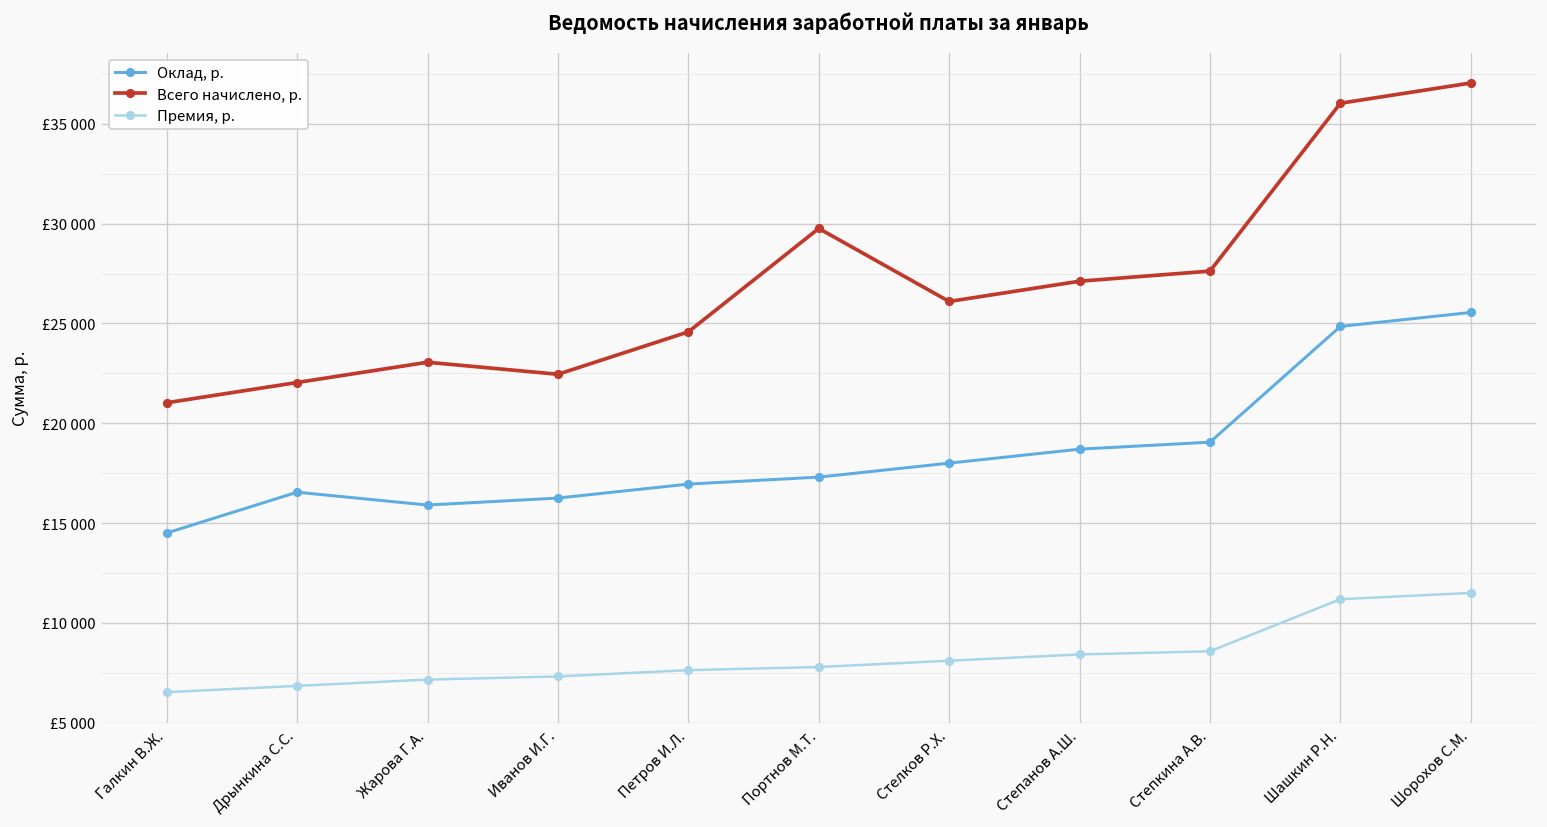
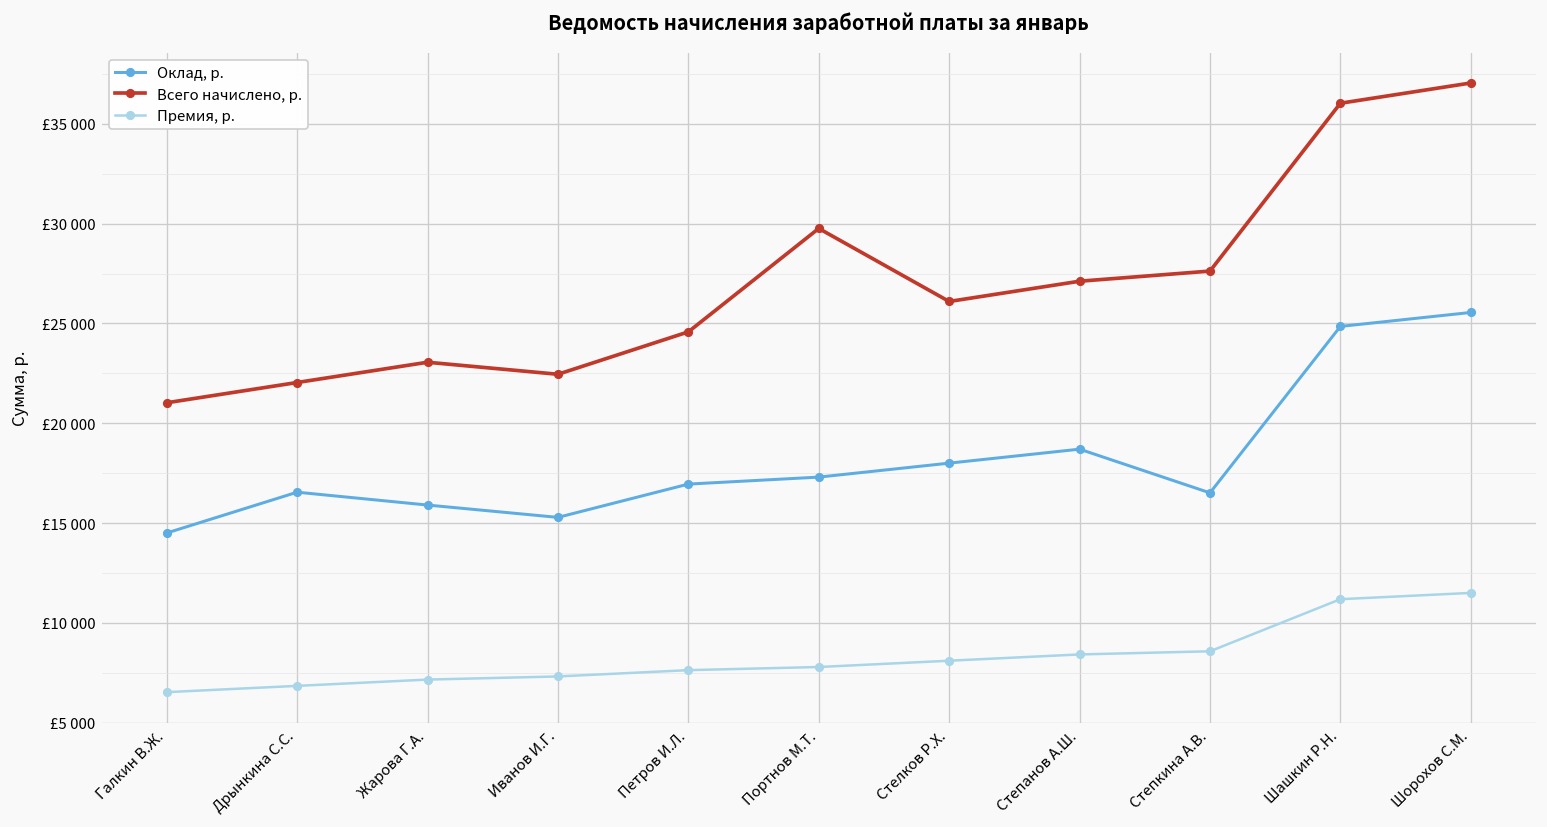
Оклад, р., Иванов И.Г.: £16300 -> £15300
Оклад, р., Степкина А.В.: £19100 -> £16500
